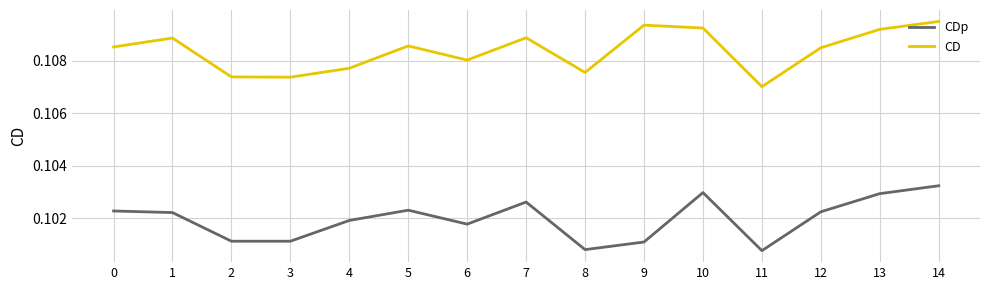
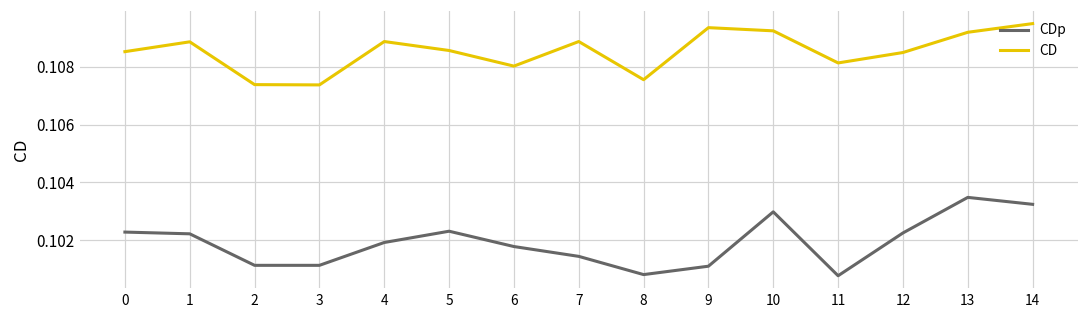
CD, 4: 0.1077 -> 0.1089
CDp, 7: 0.1026 -> 0.1014
CD, 11: 0.1070 -> 0.1081
CDp, 13: 0.1029 -> 0.1035
